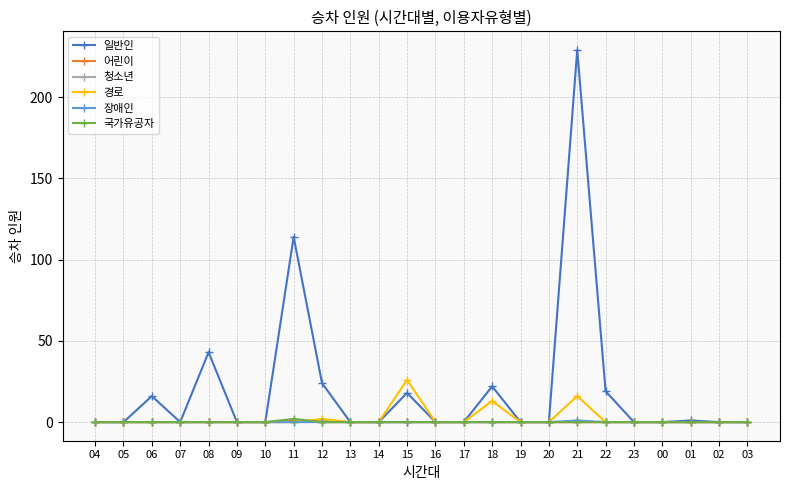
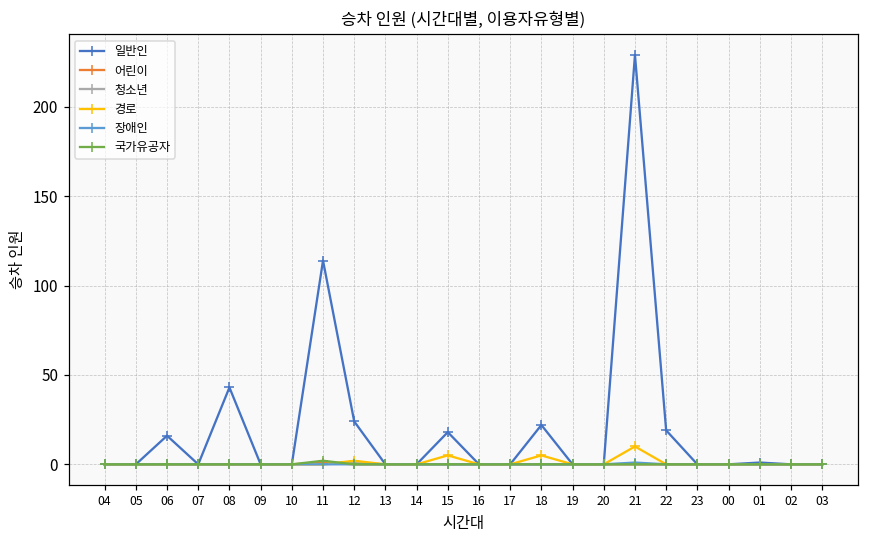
경로, 15: 26 -> 5
경로, 18: 13 -> 5
경로, 21: 16 -> 10
